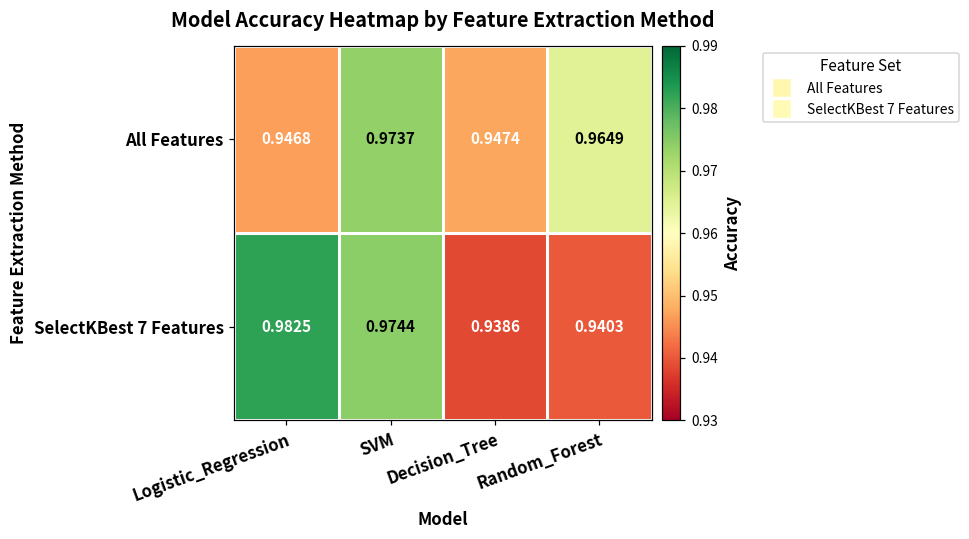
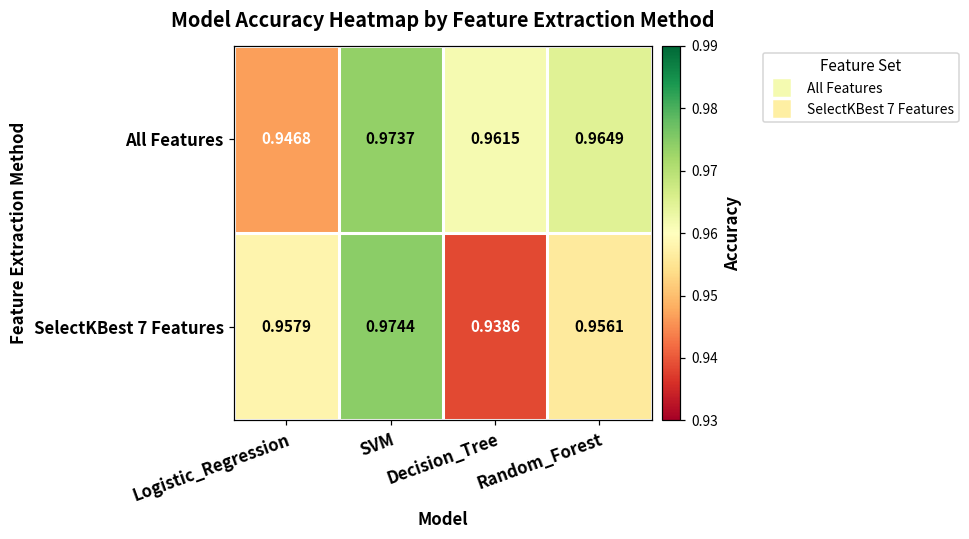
All Features, Decision_Tree: 0.9474 -> 0.9615
SelectKBest 7 Features, Logistic_Regression: 0.9825 -> 0.9579
SelectKBest 7 Features, Random_Forest: 0.9403 -> 0.9561
